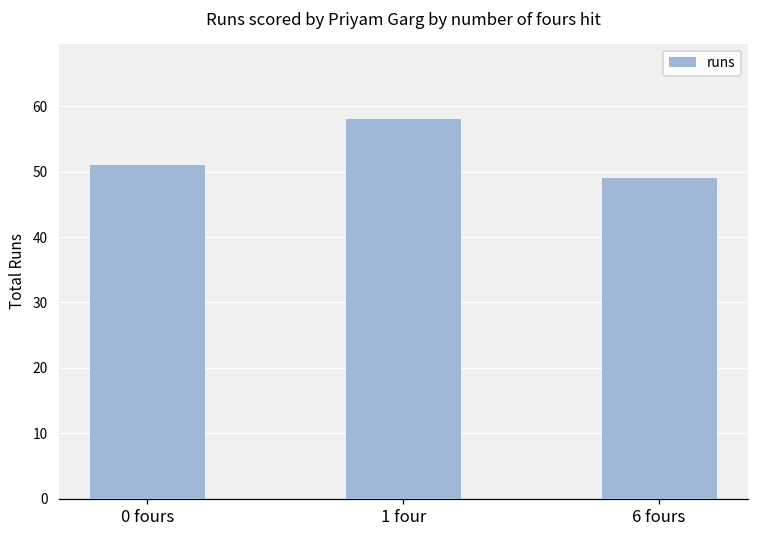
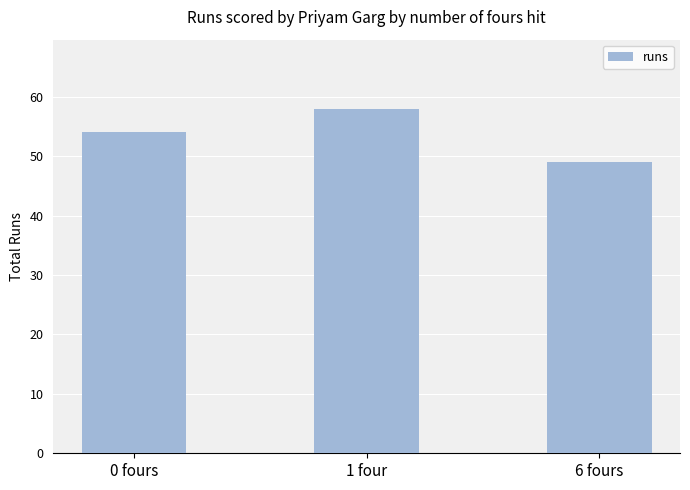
0 fours: 51 -> 54
